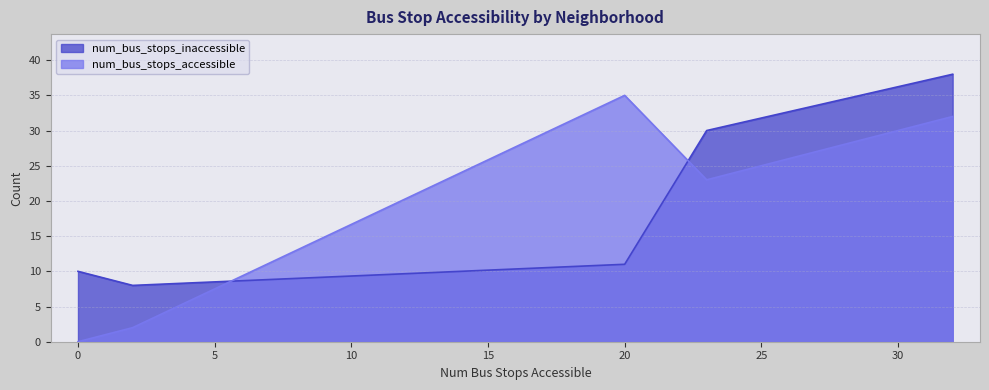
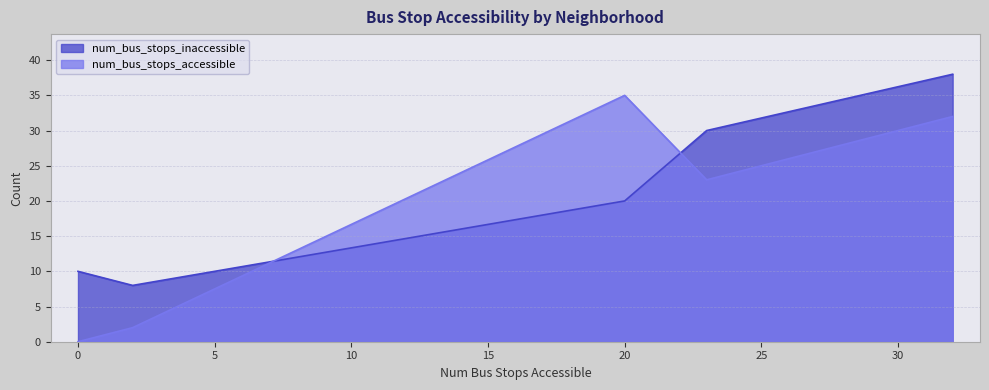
num_bus_stops_inaccessible, 20: 11 -> 20
